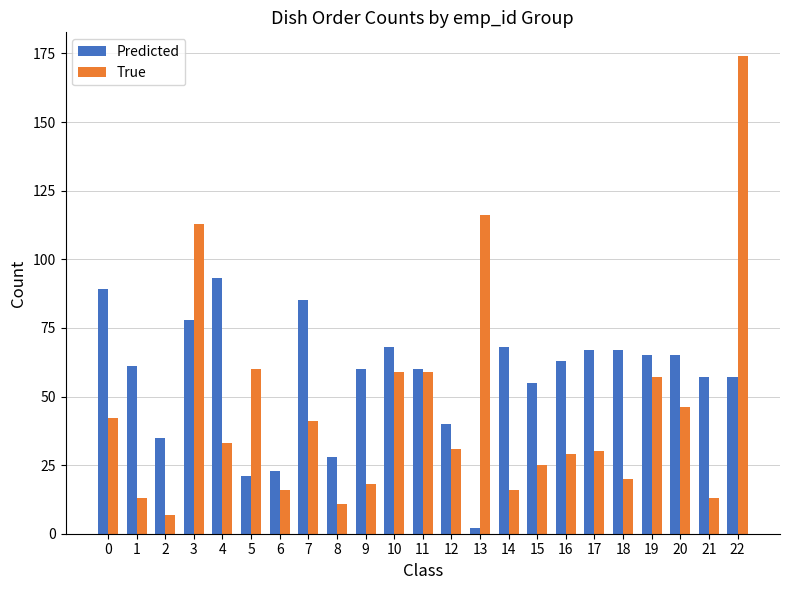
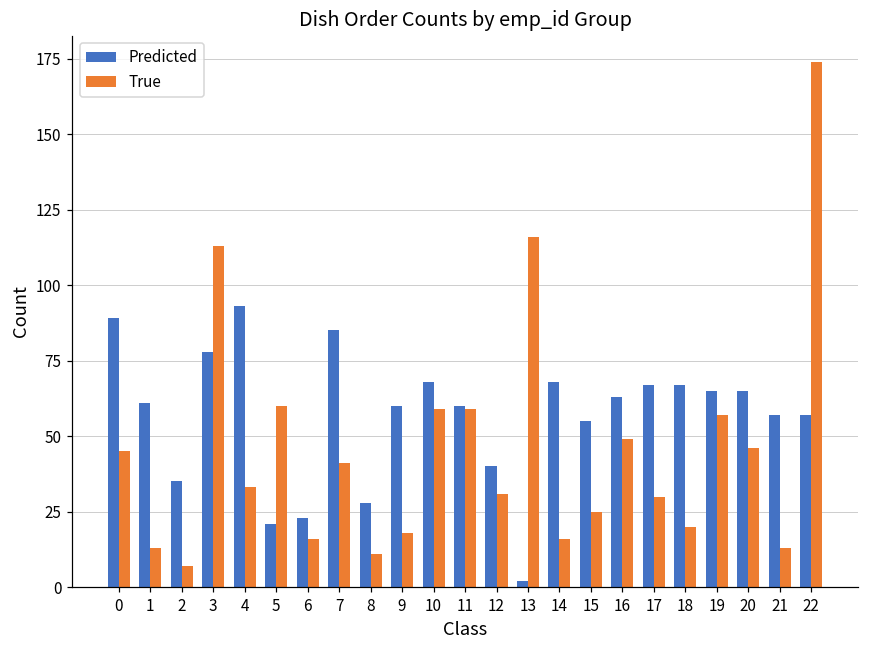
True, 0: 42 -> 45
True, 16: 29 -> 49
